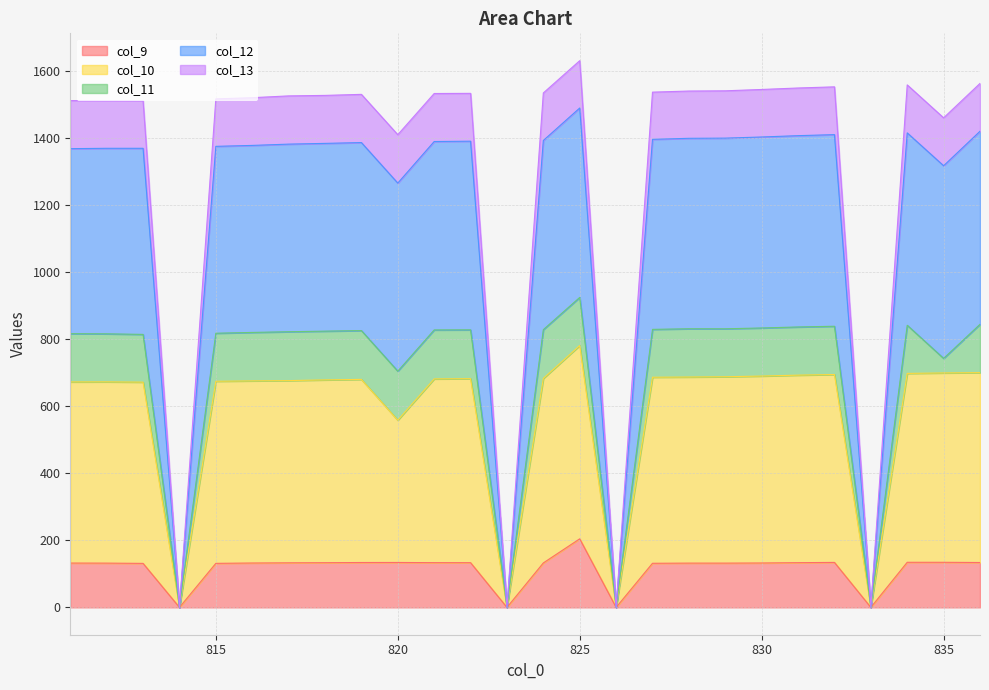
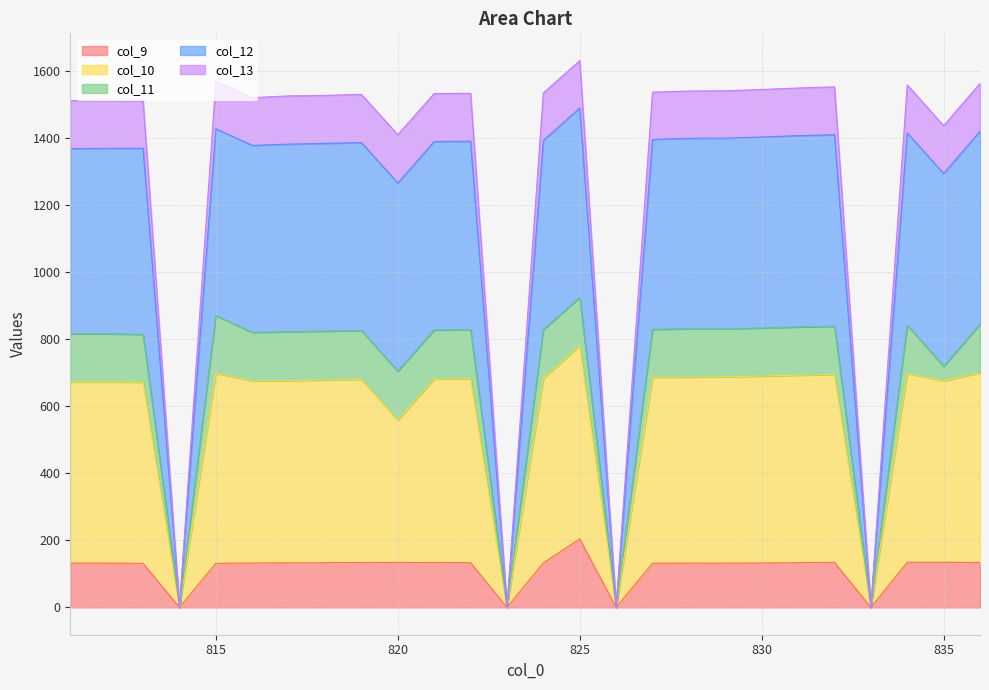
col_10, 815: 540 -> 570
col_11, 815: 140 -> 170
col_10, 835: 570 -> 540
